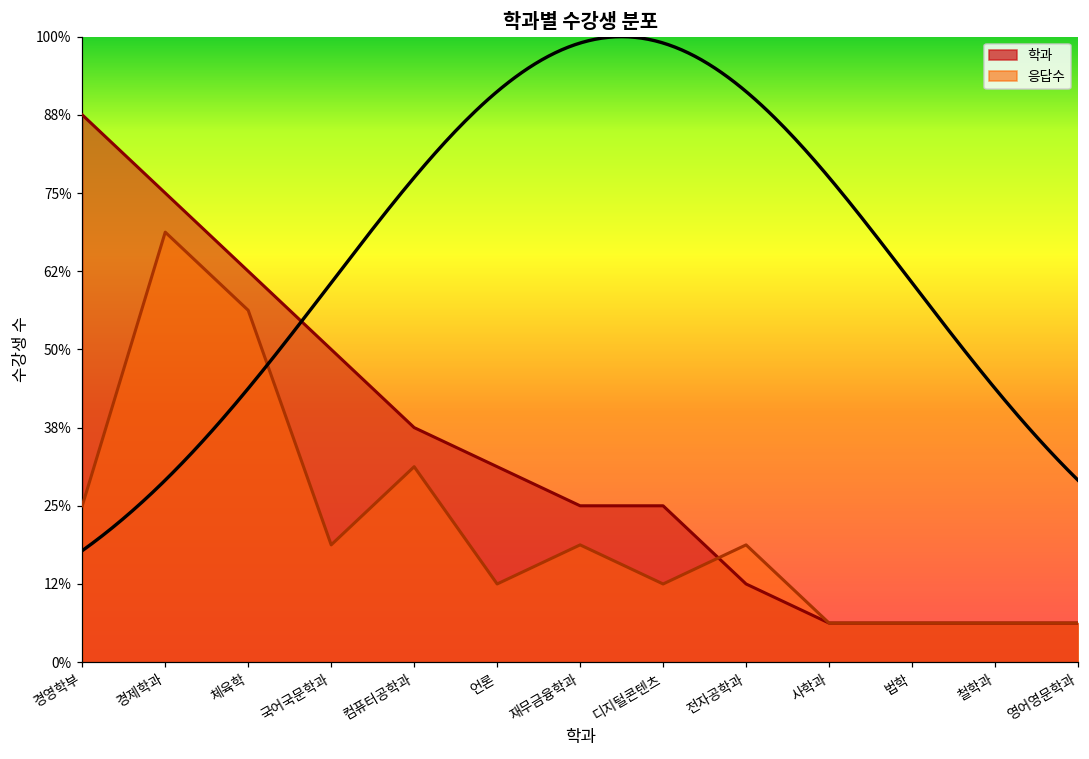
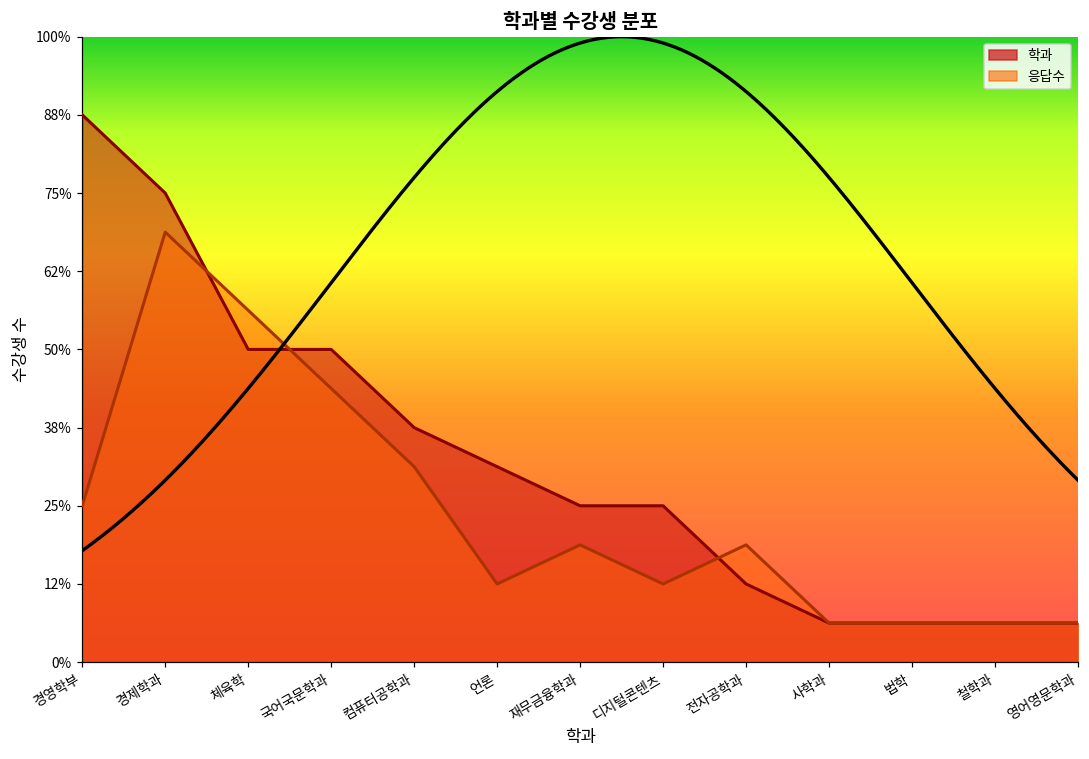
학과, 체육학: 63% -> 50%
응답수, 국어국문학과: 19% -> 44%
